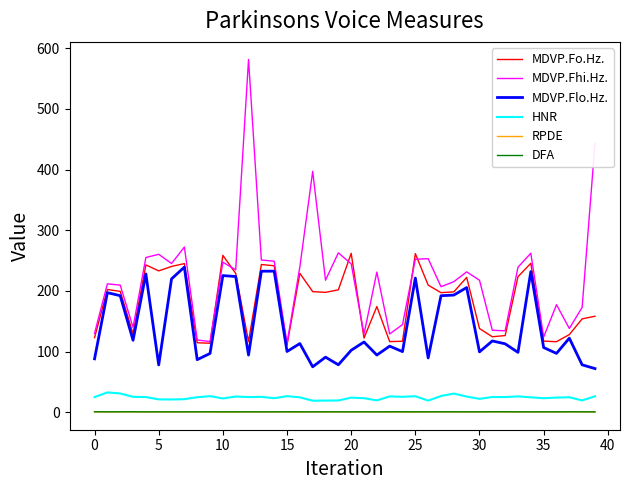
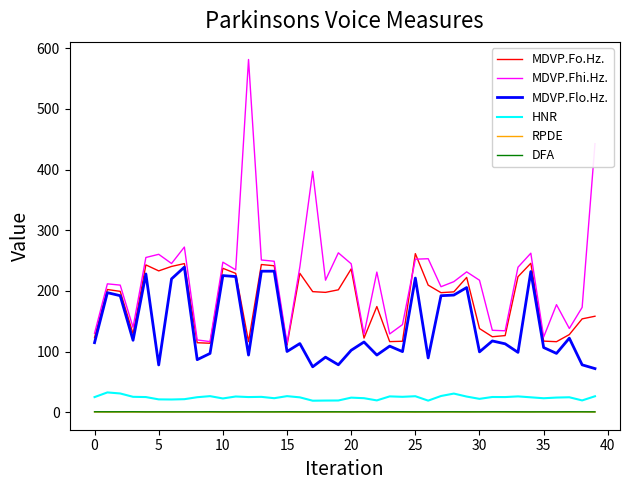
MDVP.Flo.Hz., 0: 90 -> 110
MDVP.Fo.Hz., 10: 260 -> 240
MDVP.Fo.Hz., 20: 260 -> 240
